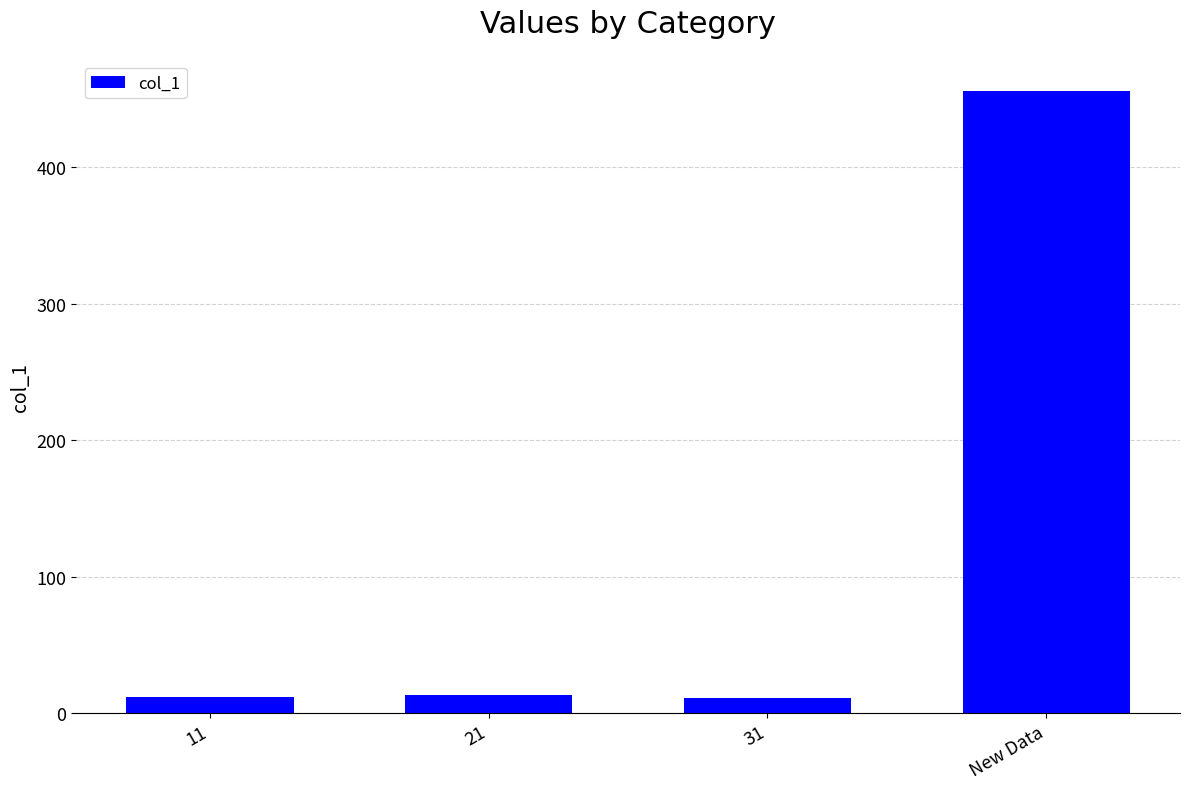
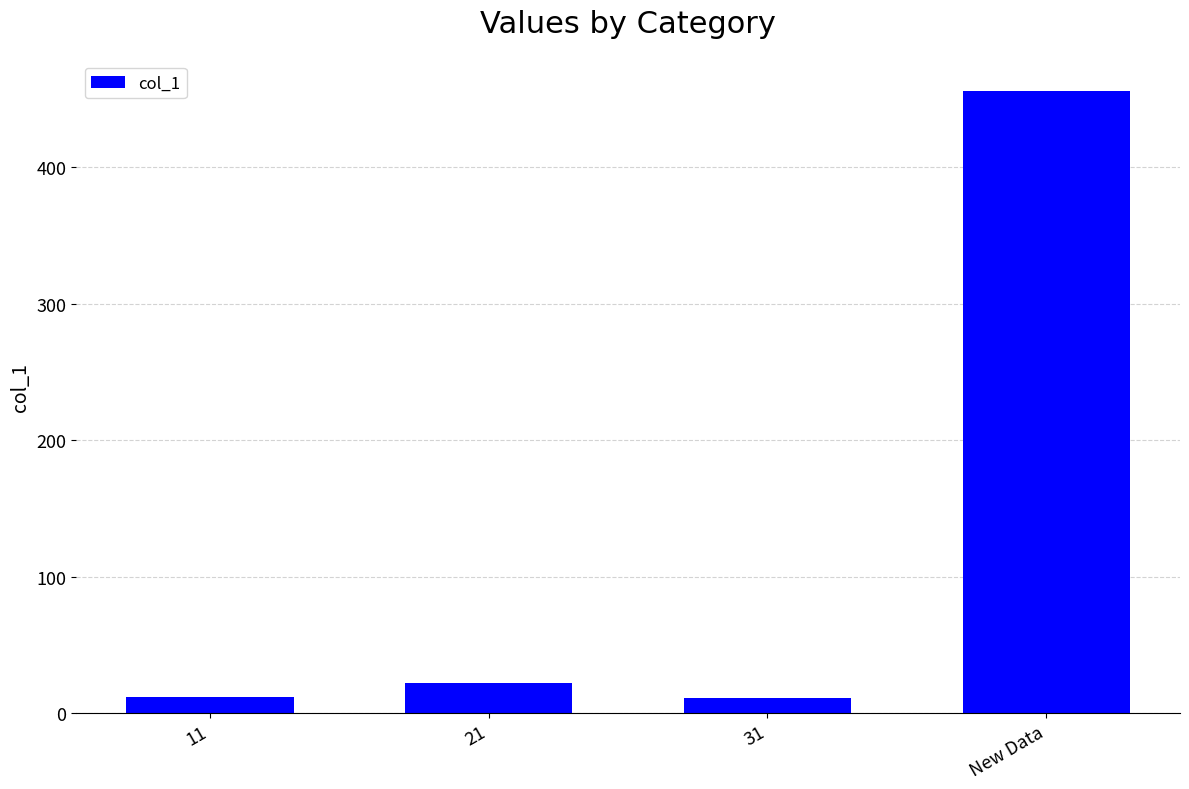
21: 13 -> 22
